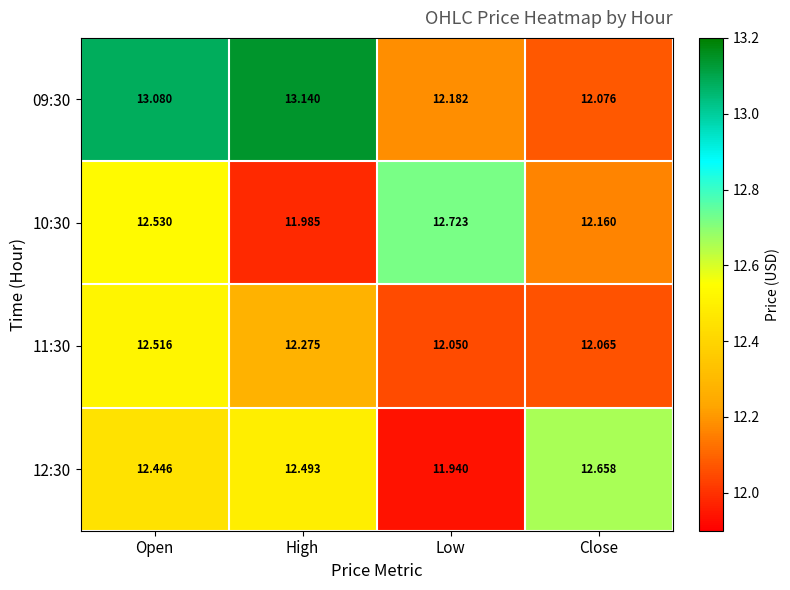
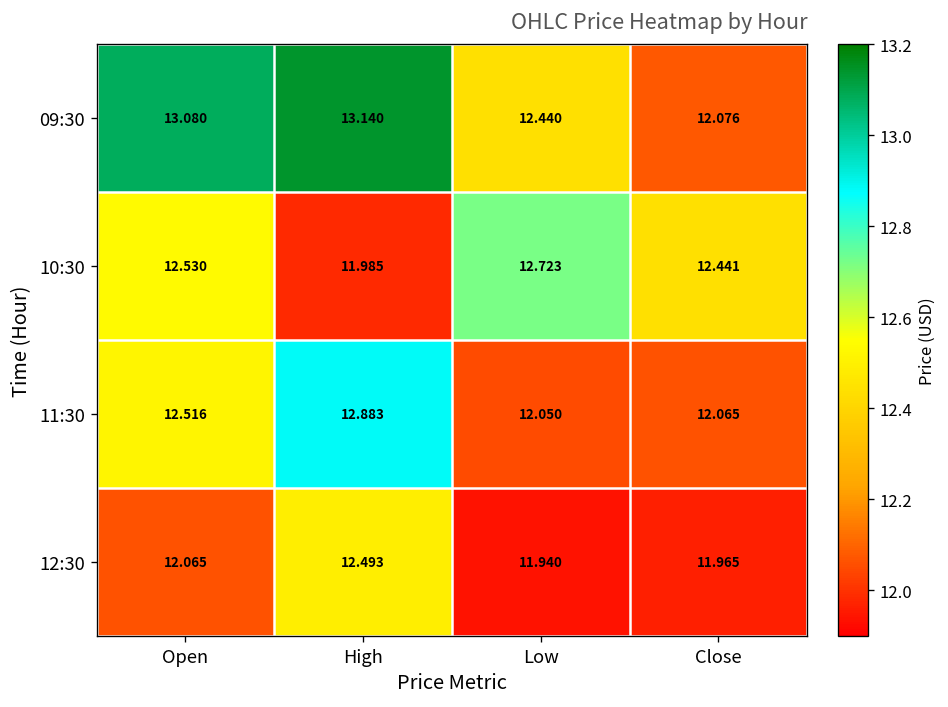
09:30, Low: 12.182 -> 12.440
10:30, Close: 12.160 -> 12.441
11:30, High: 12.275 -> 12.883
12:30, Open: 12.446 -> 12.065
12:30, Close: 12.658 -> 11.965
